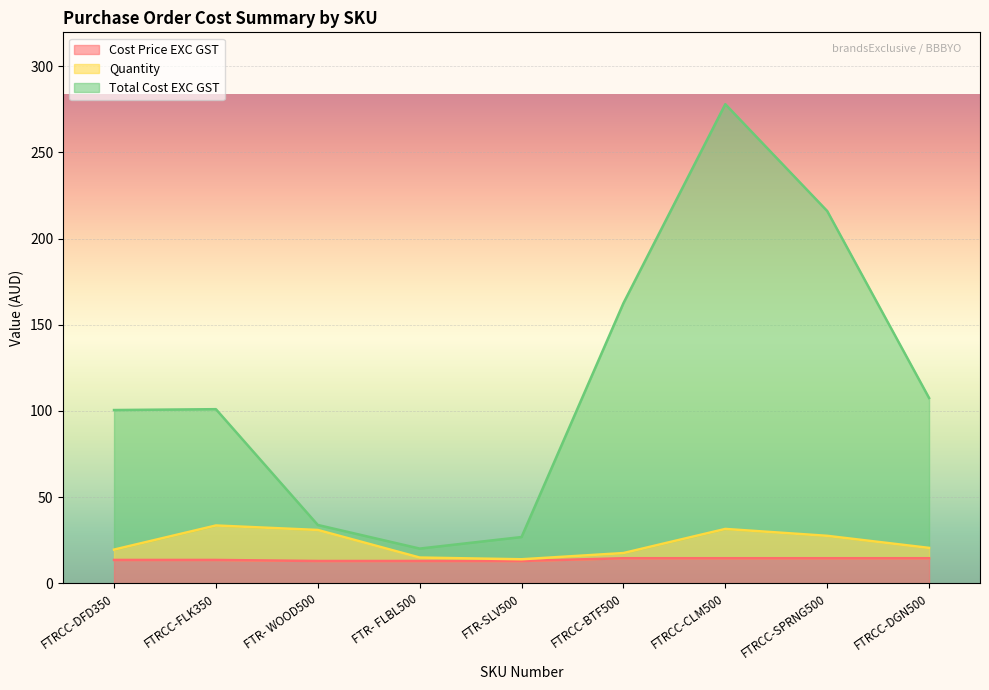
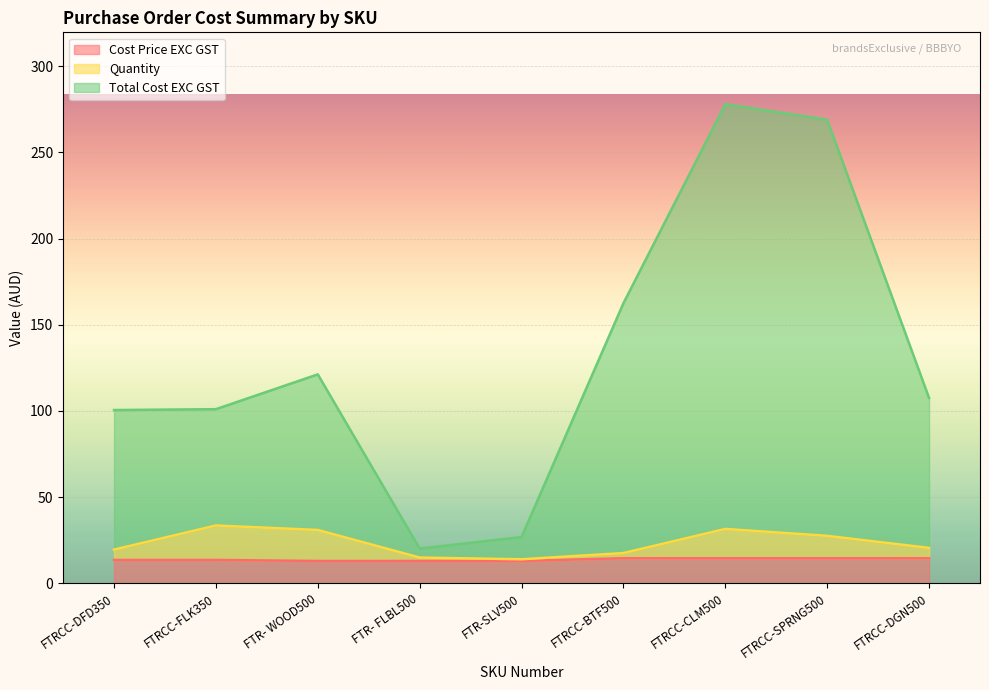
Total Cost EXC GST, FTR- WOOD500: 3 -> 90
Total Cost EXC GST, FTRCC-SPRNG500: 189 -> 242
